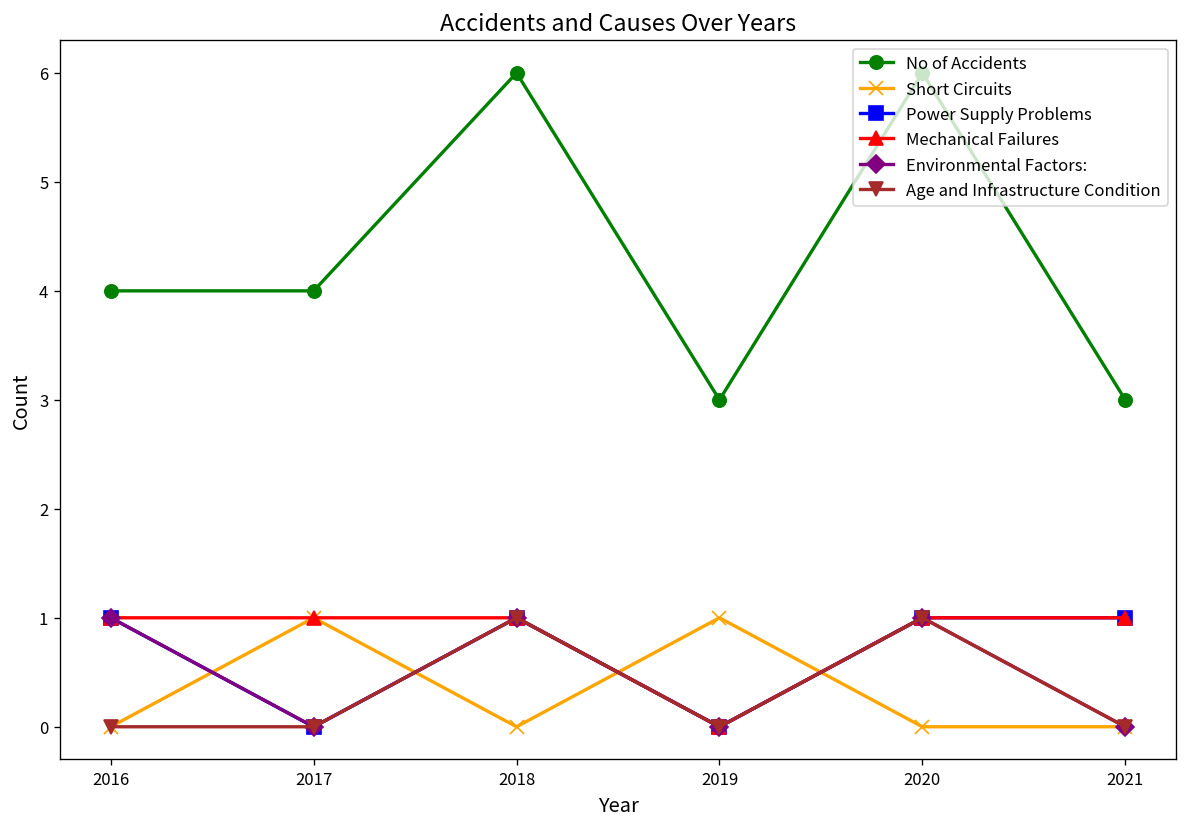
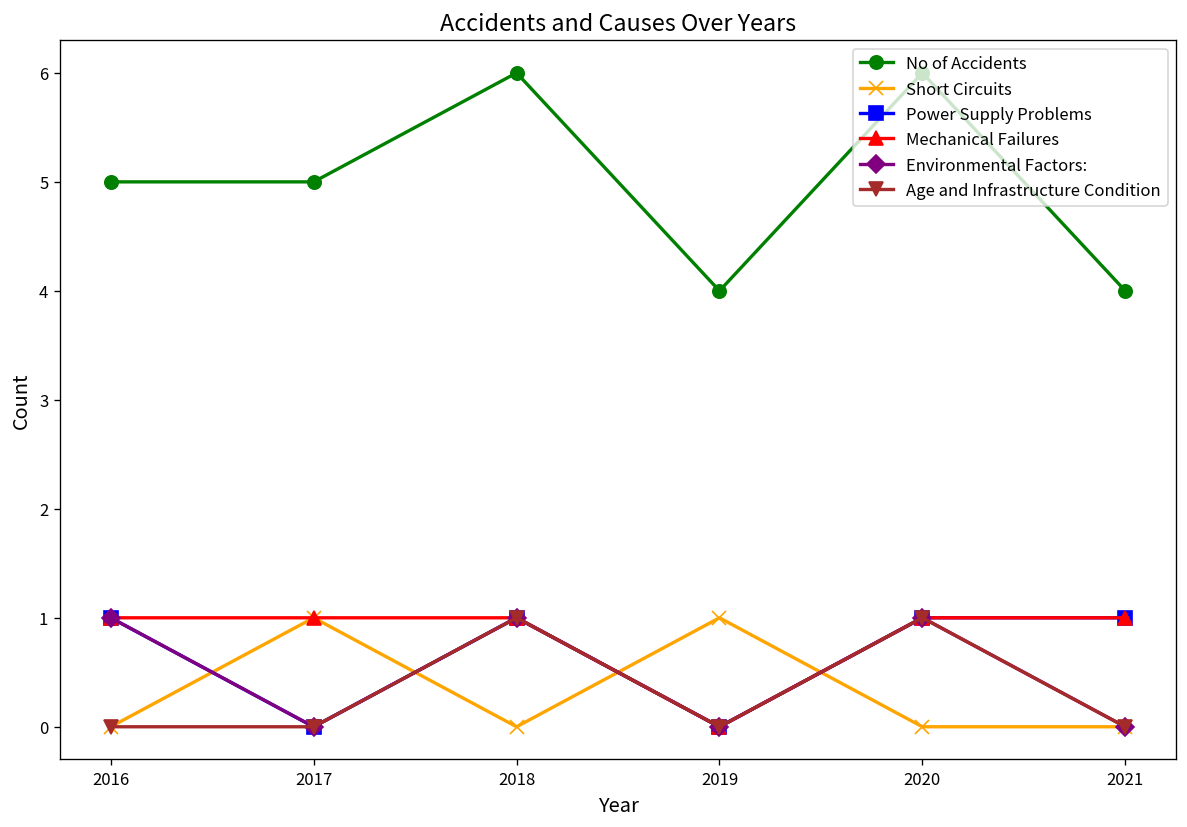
No of Accidents, 2016: 4 -> 5
No of Accidents, 2017: 4 -> 5
No of Accidents, 2019: 3 -> 4
No of Accidents, 2021: 3 -> 4
